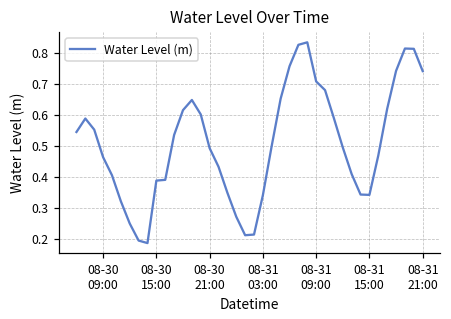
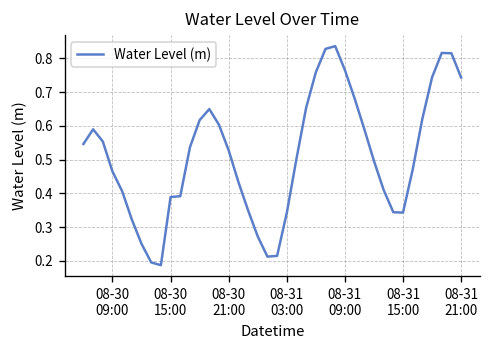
08-30 21:00: 0.49 -> 0.53
08-31 09:00: 0.71 -> 0.77
